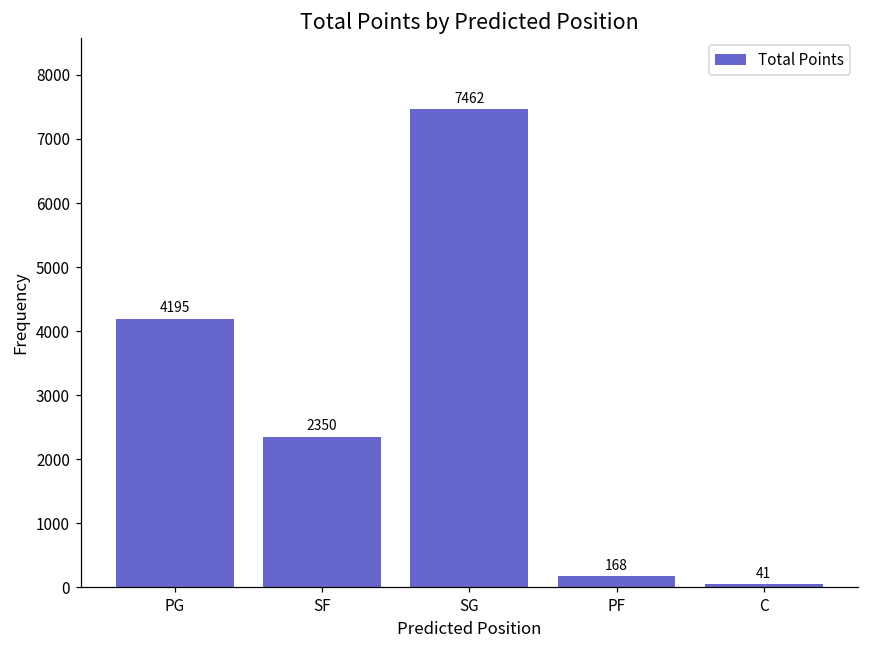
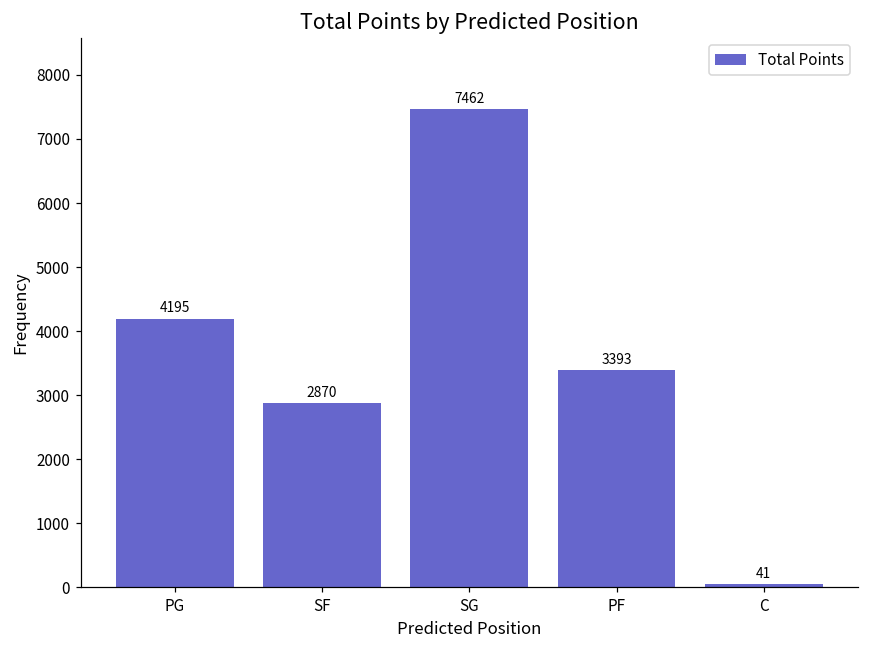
SF: 2350 -> 2870
PF: 168 -> 3393
